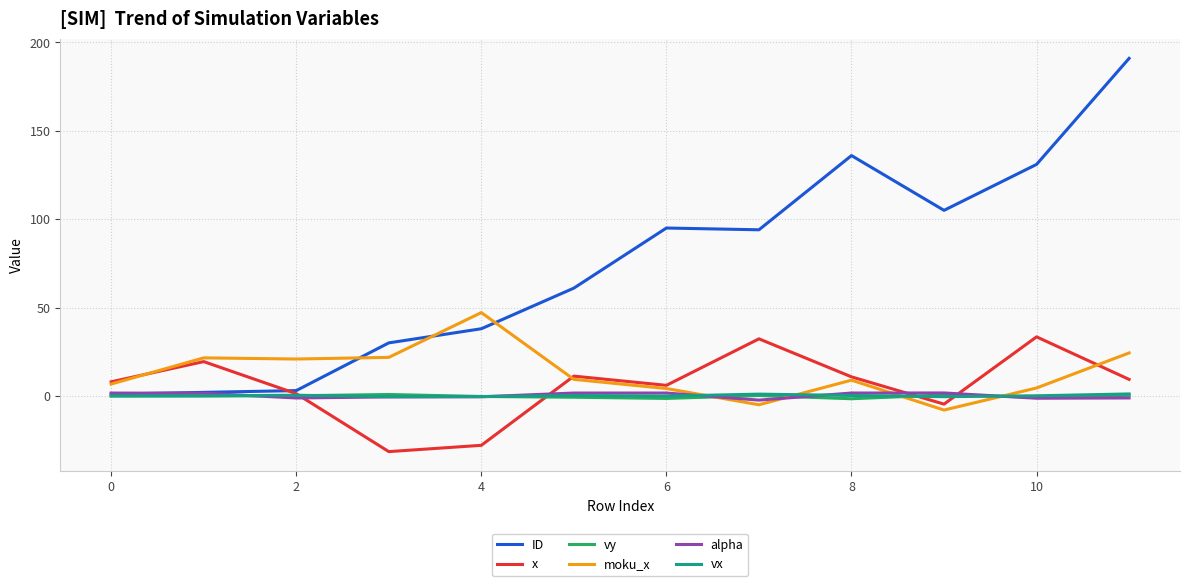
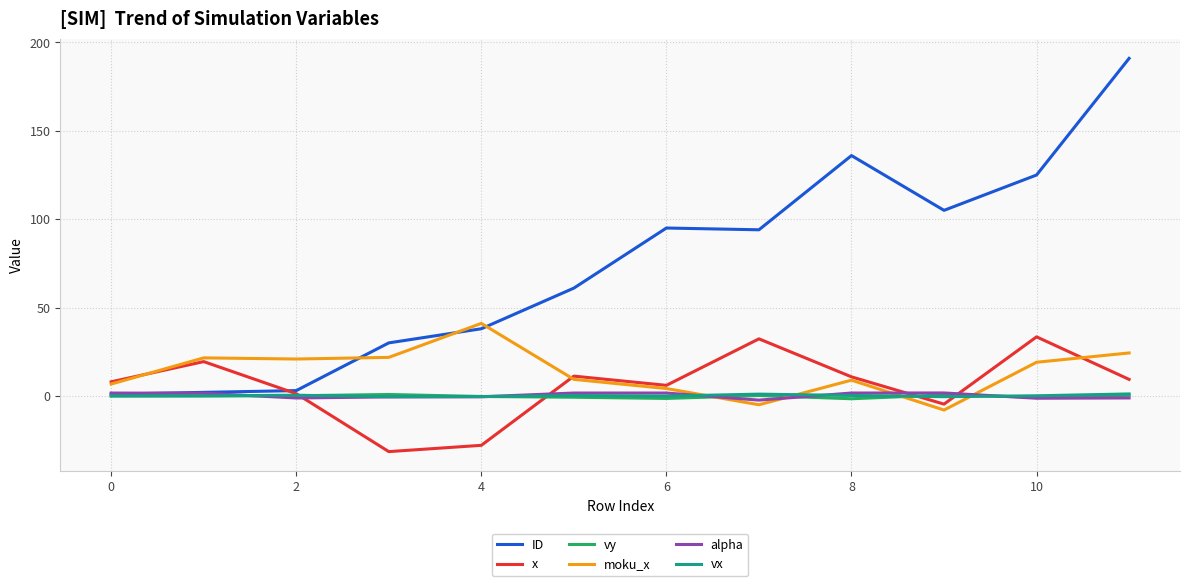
moku_x, 4: 47 -> 41
ID, 10: 131 -> 125
moku_x, 10: 4 -> 19
